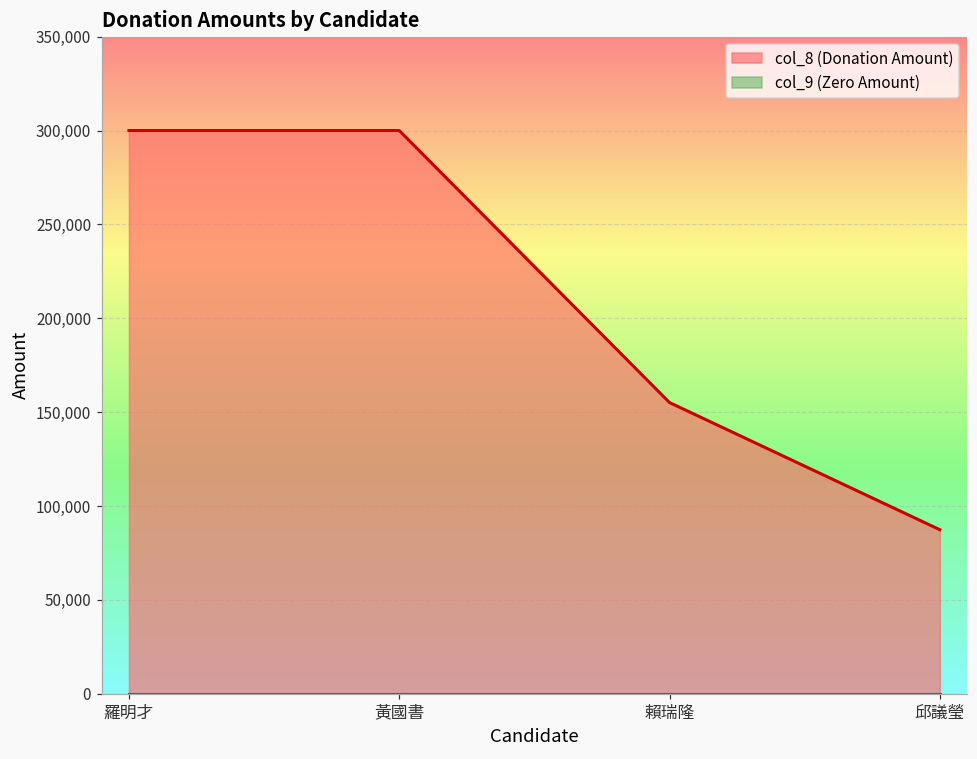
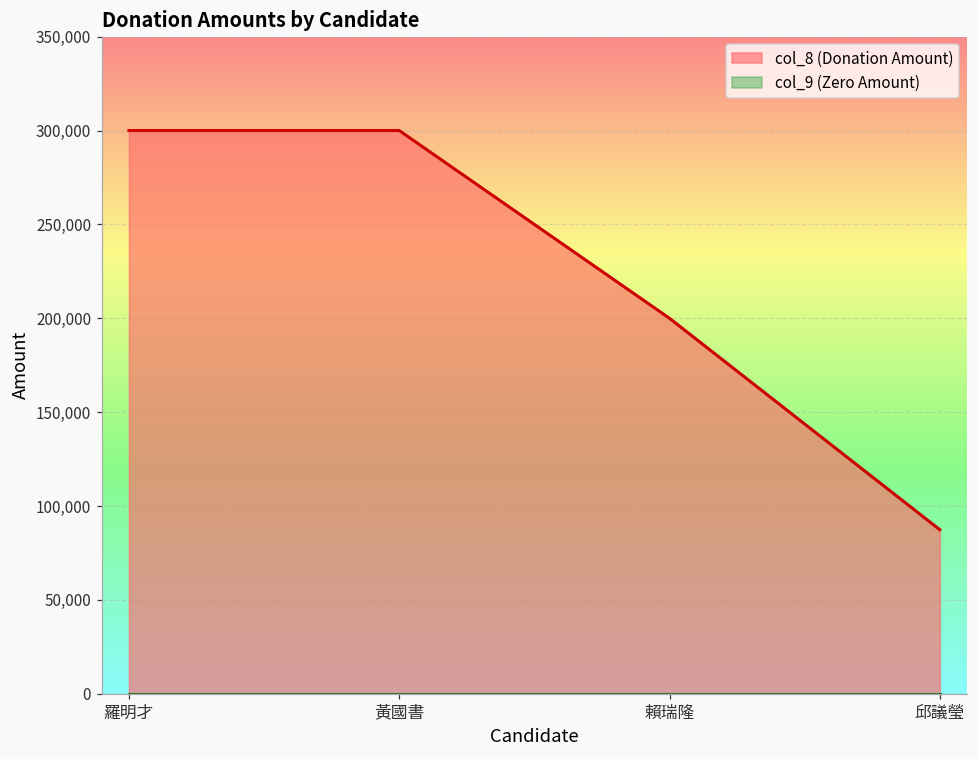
col_8 (Donation Amount), 賴瑞隆: 155,000 -> 200,000
